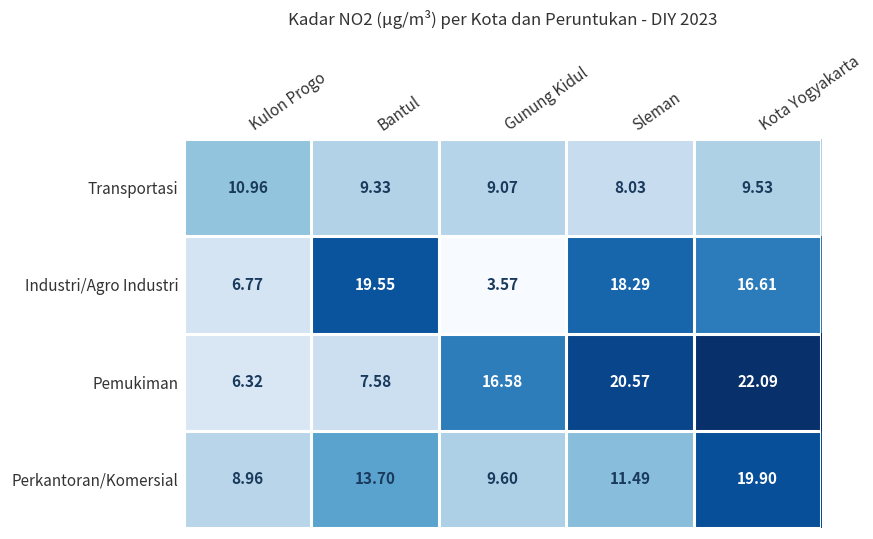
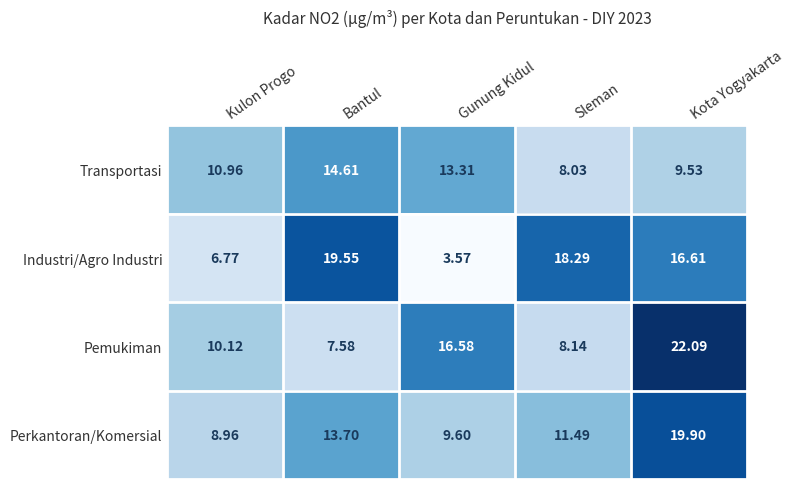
Transportasi, Bantul: 9.33 -> 14.61
Transportasi, Gunung Kidul: 9.07 -> 13.31
Pemukiman, Kulon Progo: 6.32 -> 10.12
Pemukiman, Sleman: 20.57 -> 8.14
